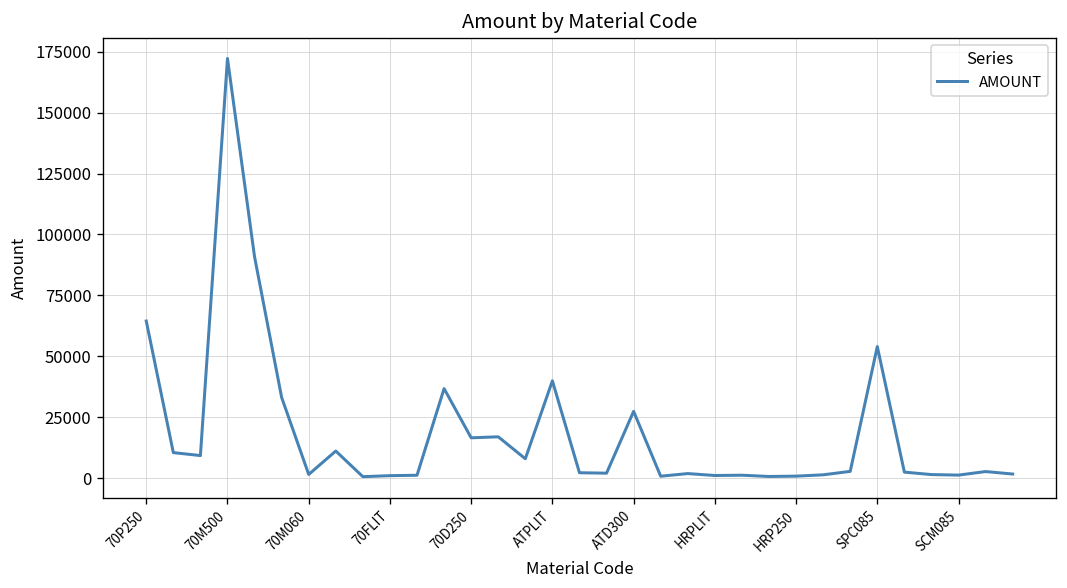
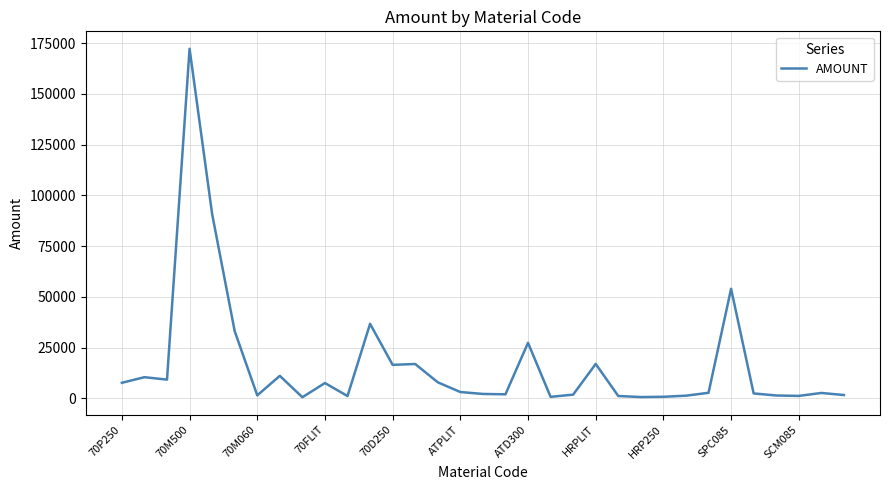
70P250: 64000 -> 8000
70FLIT: 1000 -> 8000
ATPLIT: 40000 -> 3000
HRPLIT: 1000 -> 17000
